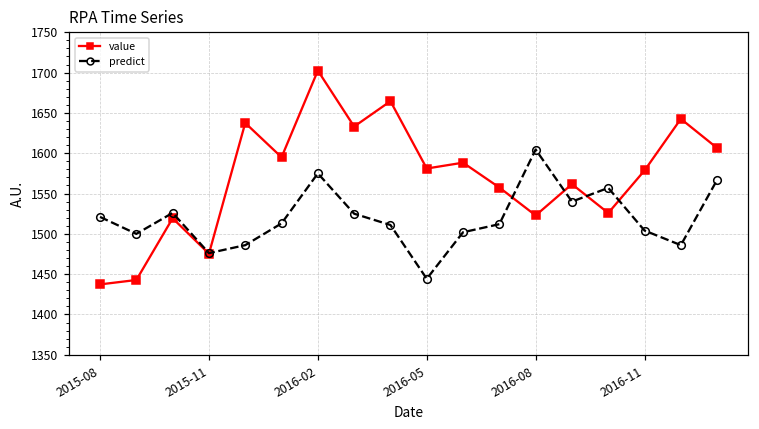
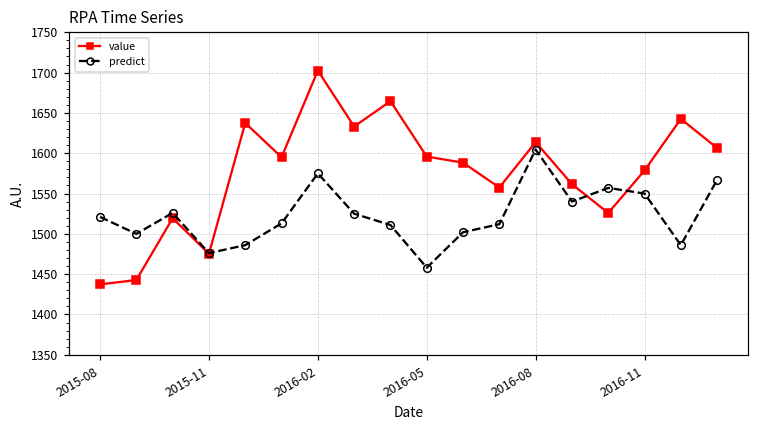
value, 2016-05: 1580 -> 1600
predict, 2016-05: 1440 -> 1460
value, 2016-08: 1520 -> 1610
predict, 2016-11: 1500 -> 1550
